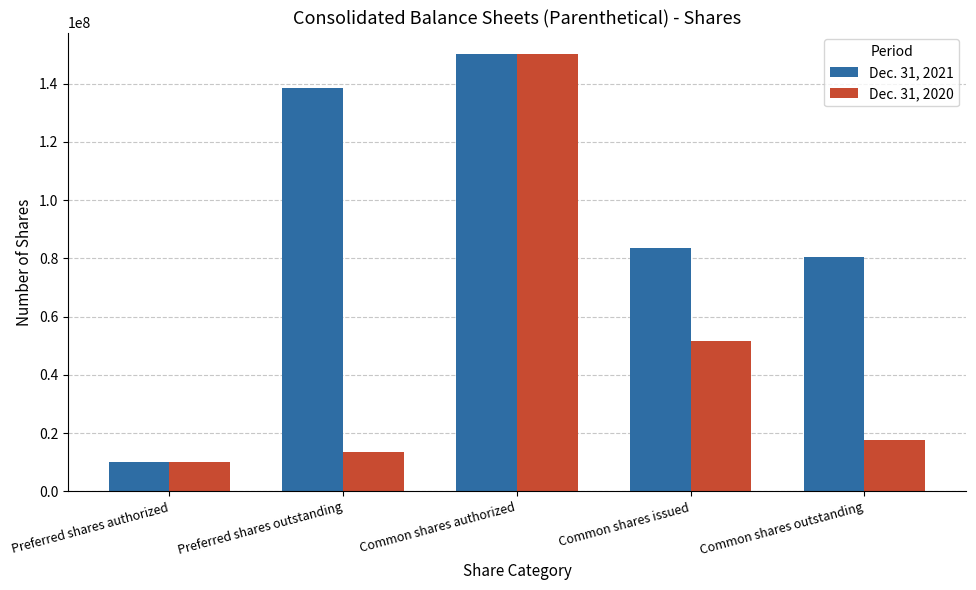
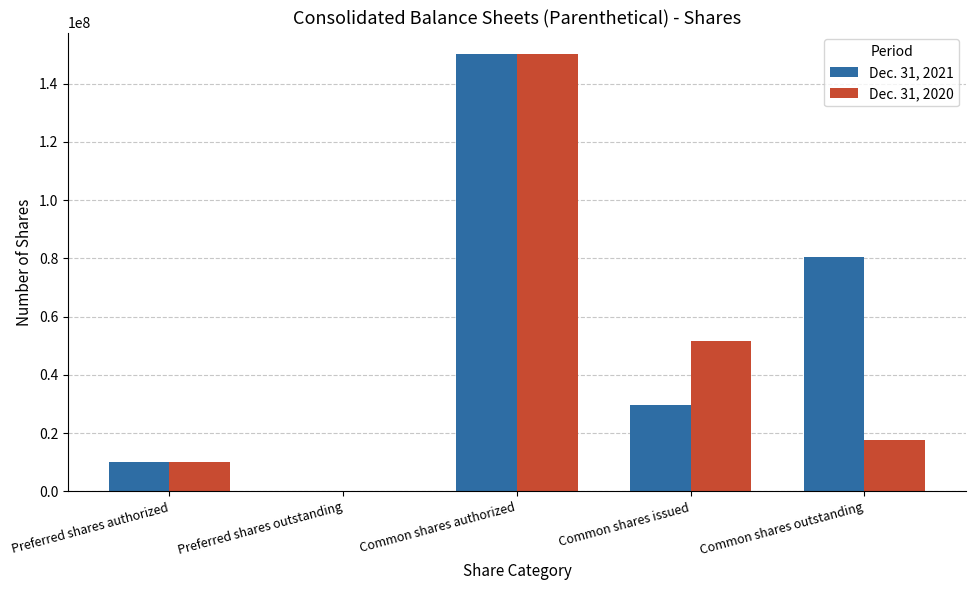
Dec. 31, 2021, Preferred shares outstanding: 139000000 -> 0
Dec. 31, 2020, Preferred shares outstanding: 13000000 -> 0
Dec. 31, 2021, Common shares issued: 84000000 -> 30000000
